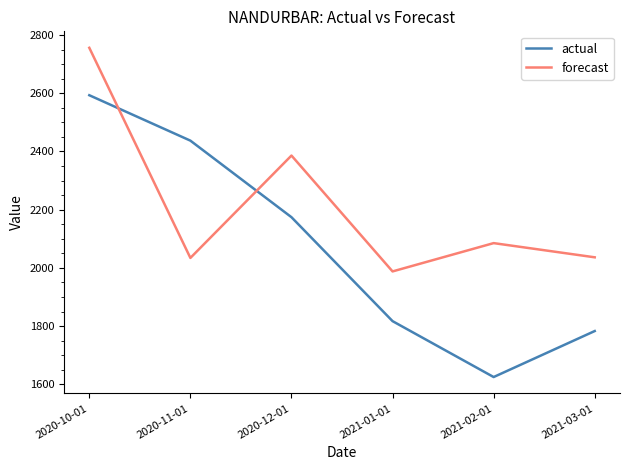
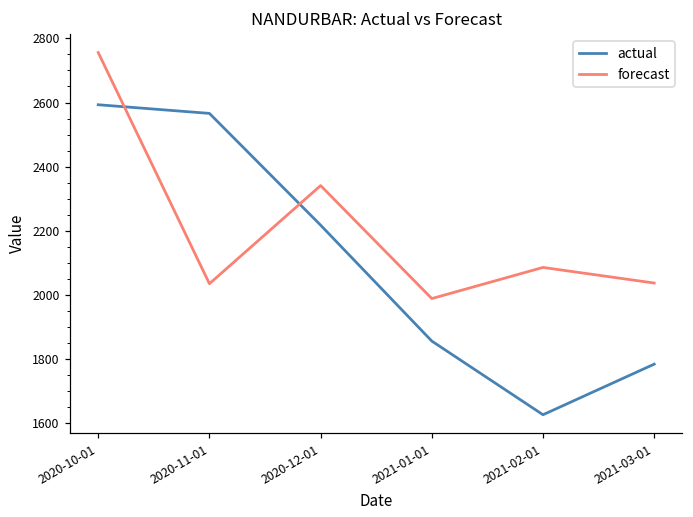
actual, 2020-11-01: 2440 -> 2570
actual, 2020-12-01: 2170 -> 2220
forecast, 2020-12-01: 2390 -> 2340
actual, 2021-01-01: 1820 -> 1860
